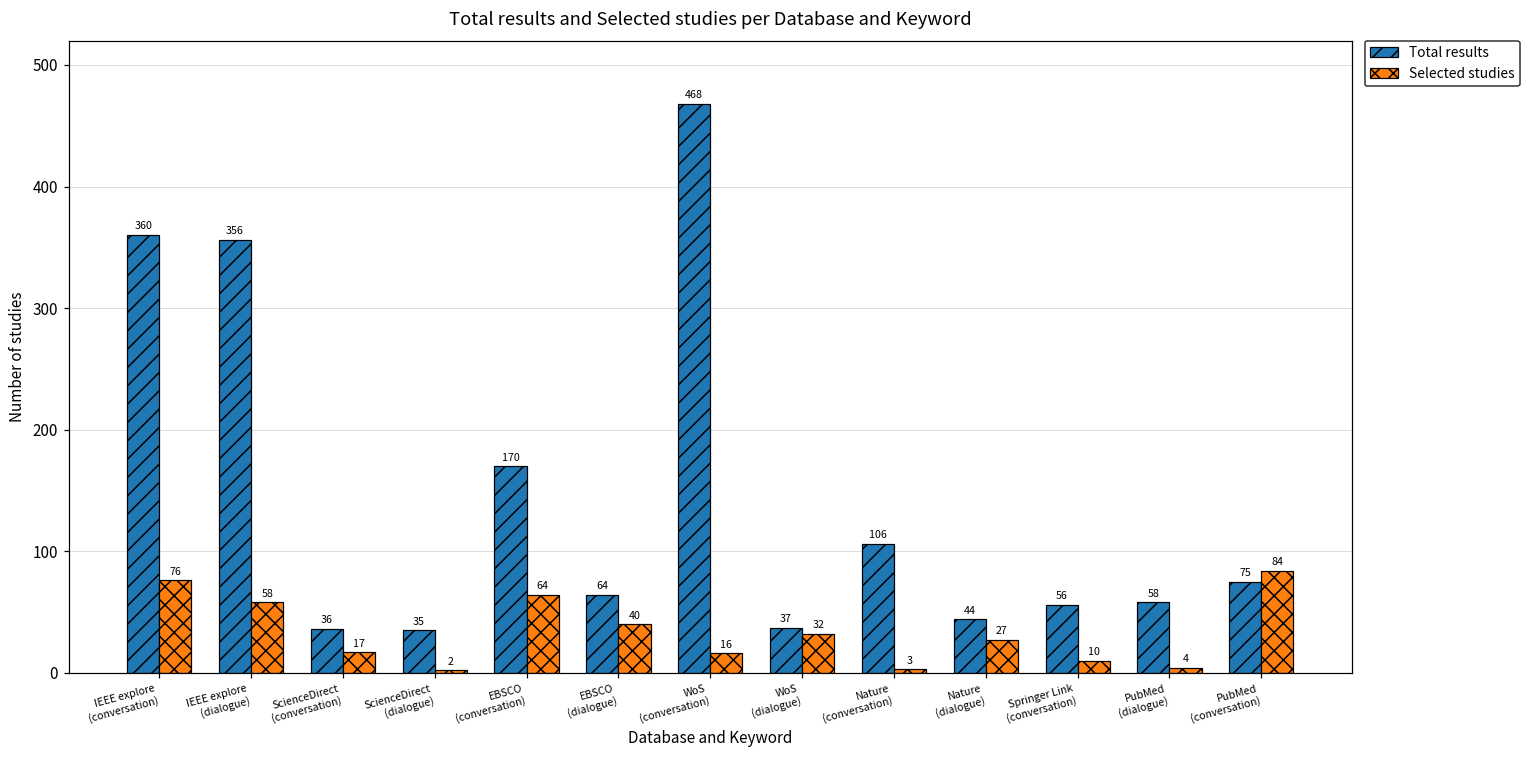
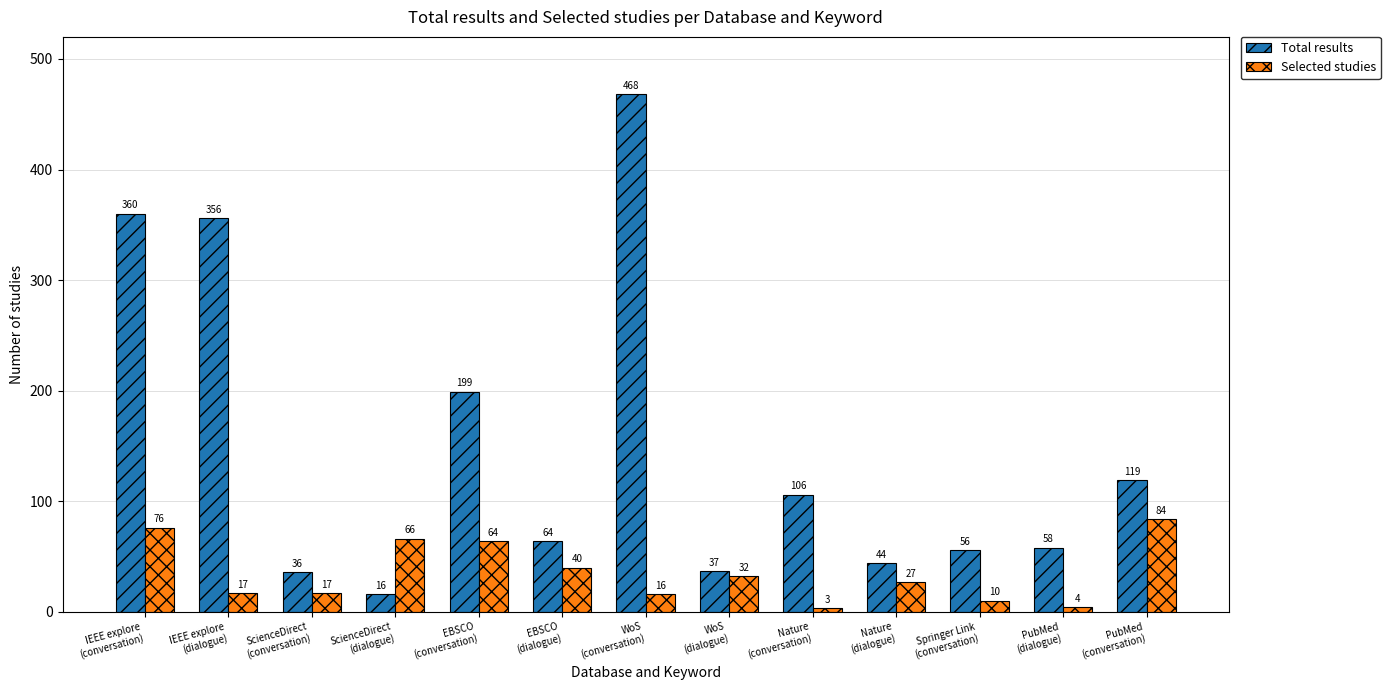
Selected studies, IEEE explore (dialogue): 58 -> 17
Total results, ScienceDirect (dialogue): 35 -> 16
Selected studies, ScienceDirect (dialogue): 2 -> 66
Total results, EBSCO (conversation): 170 -> 199
Total results, PubMed (conversation): 75 -> 119
